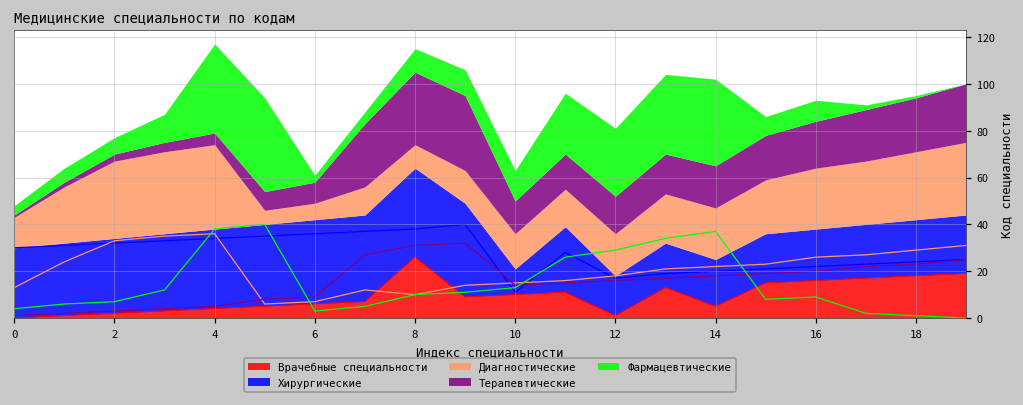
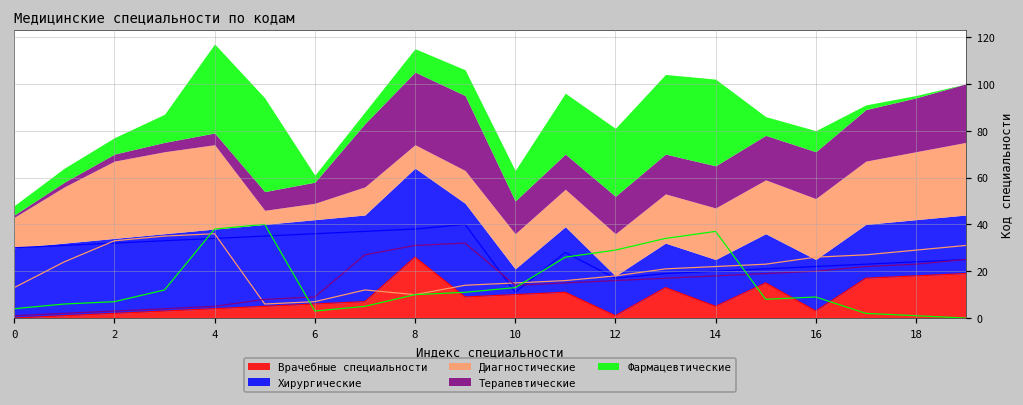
Врачебные специальности, 16: 16 -> 3
